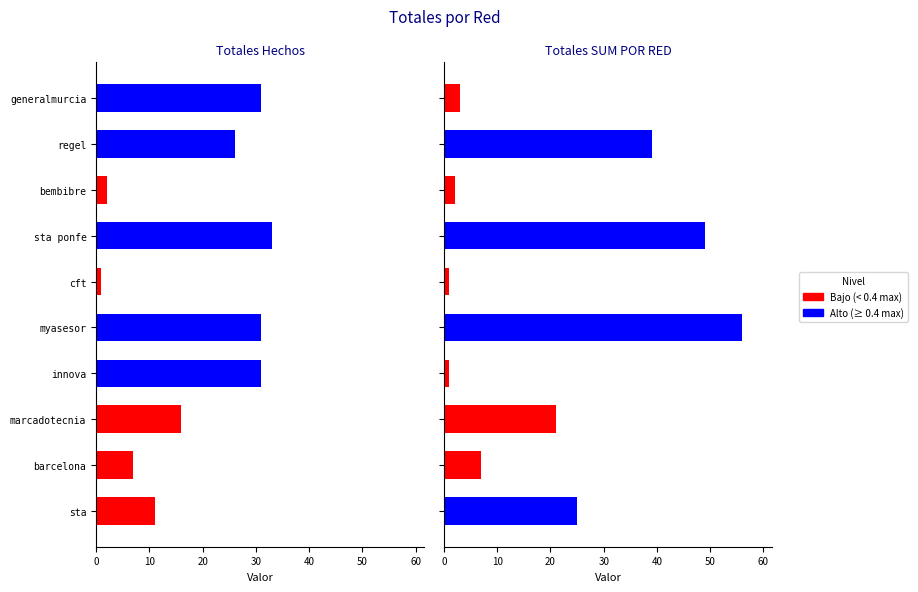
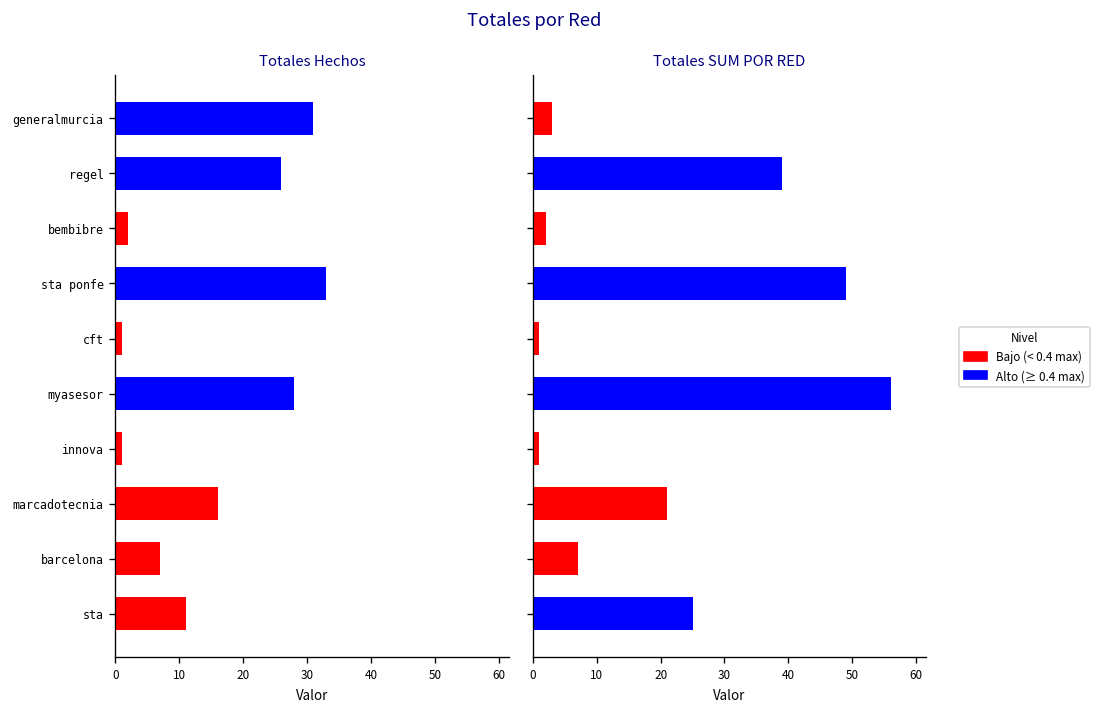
Totales Hechos, myasesor: 31 -> 28
Totales Hechos, innova: 31 -> 1
